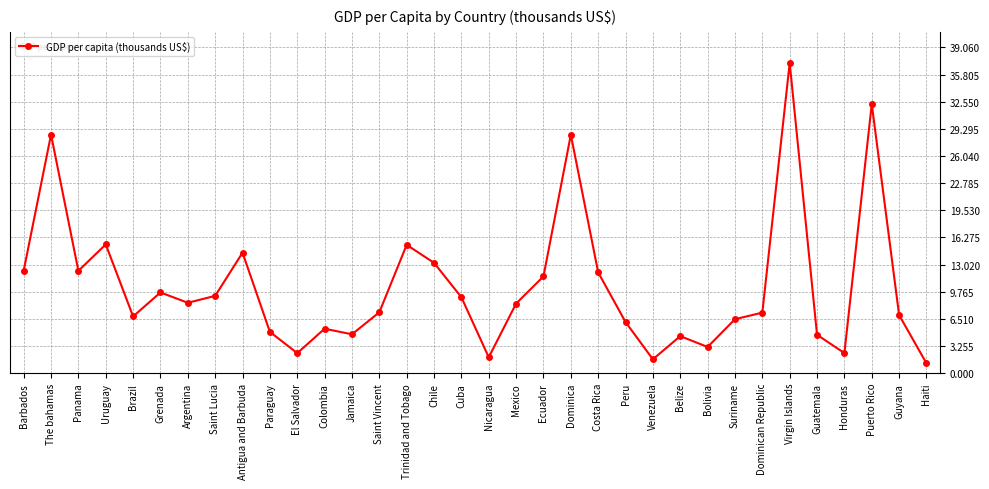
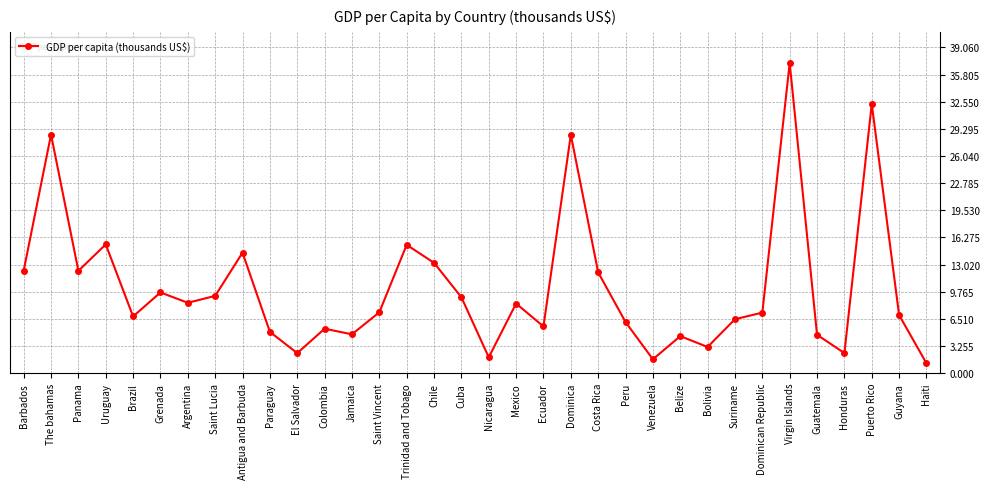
Ecuador: 12 -> 6
